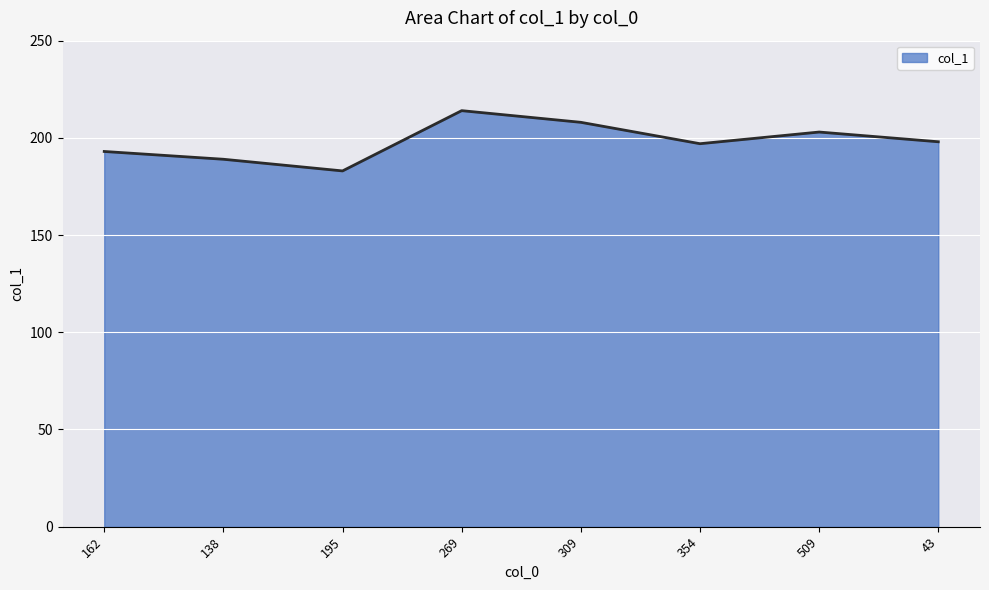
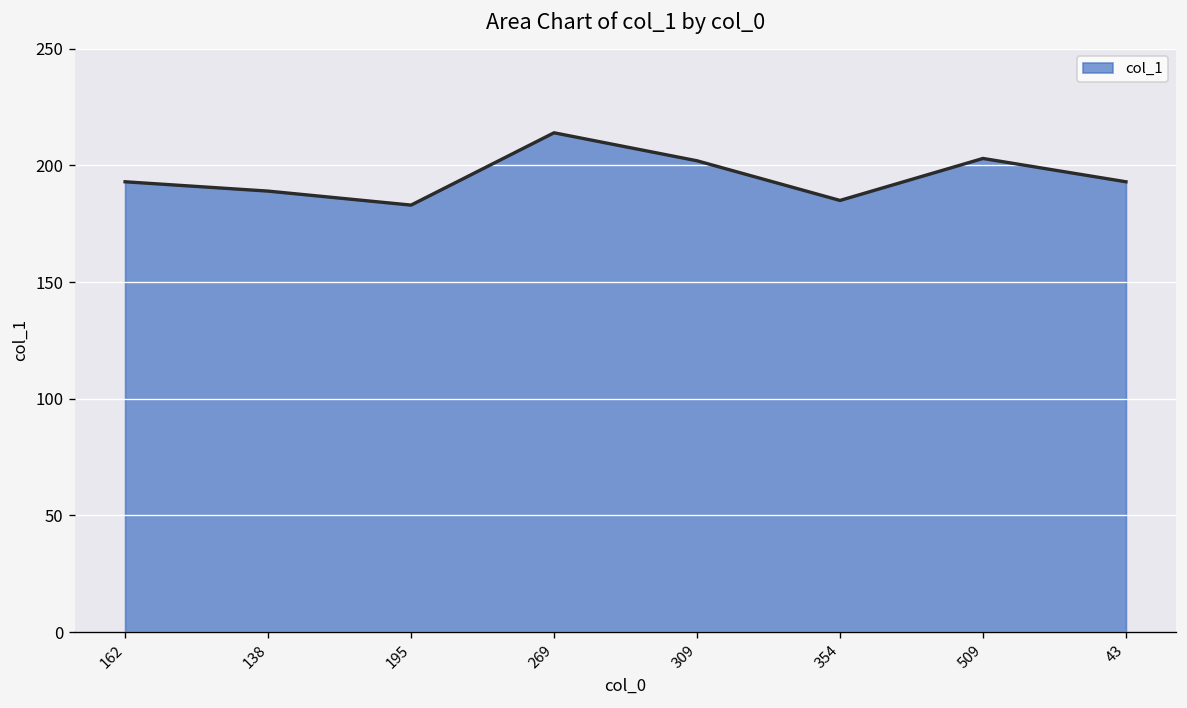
309: 208 -> 202
354: 197 -> 185
43: 198 -> 193
